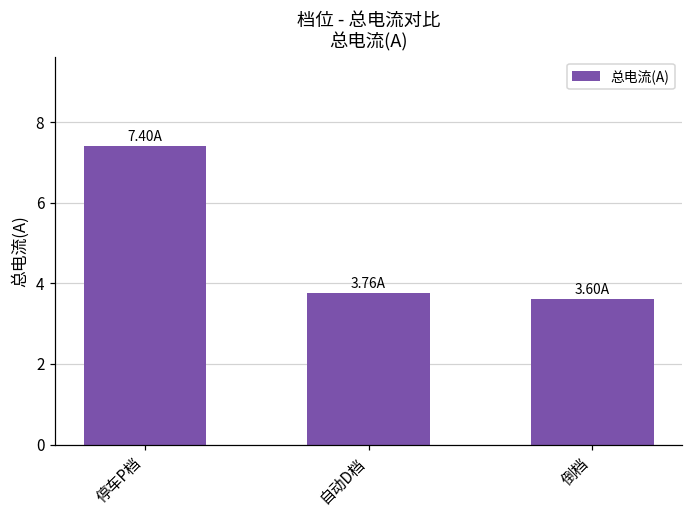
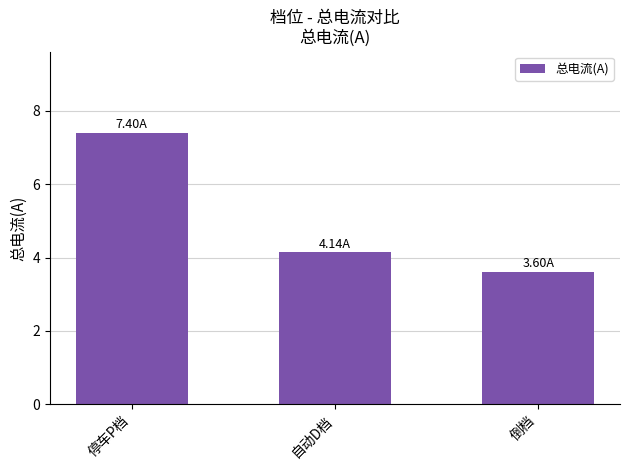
自动D档: 3.76A -> 4.14A
